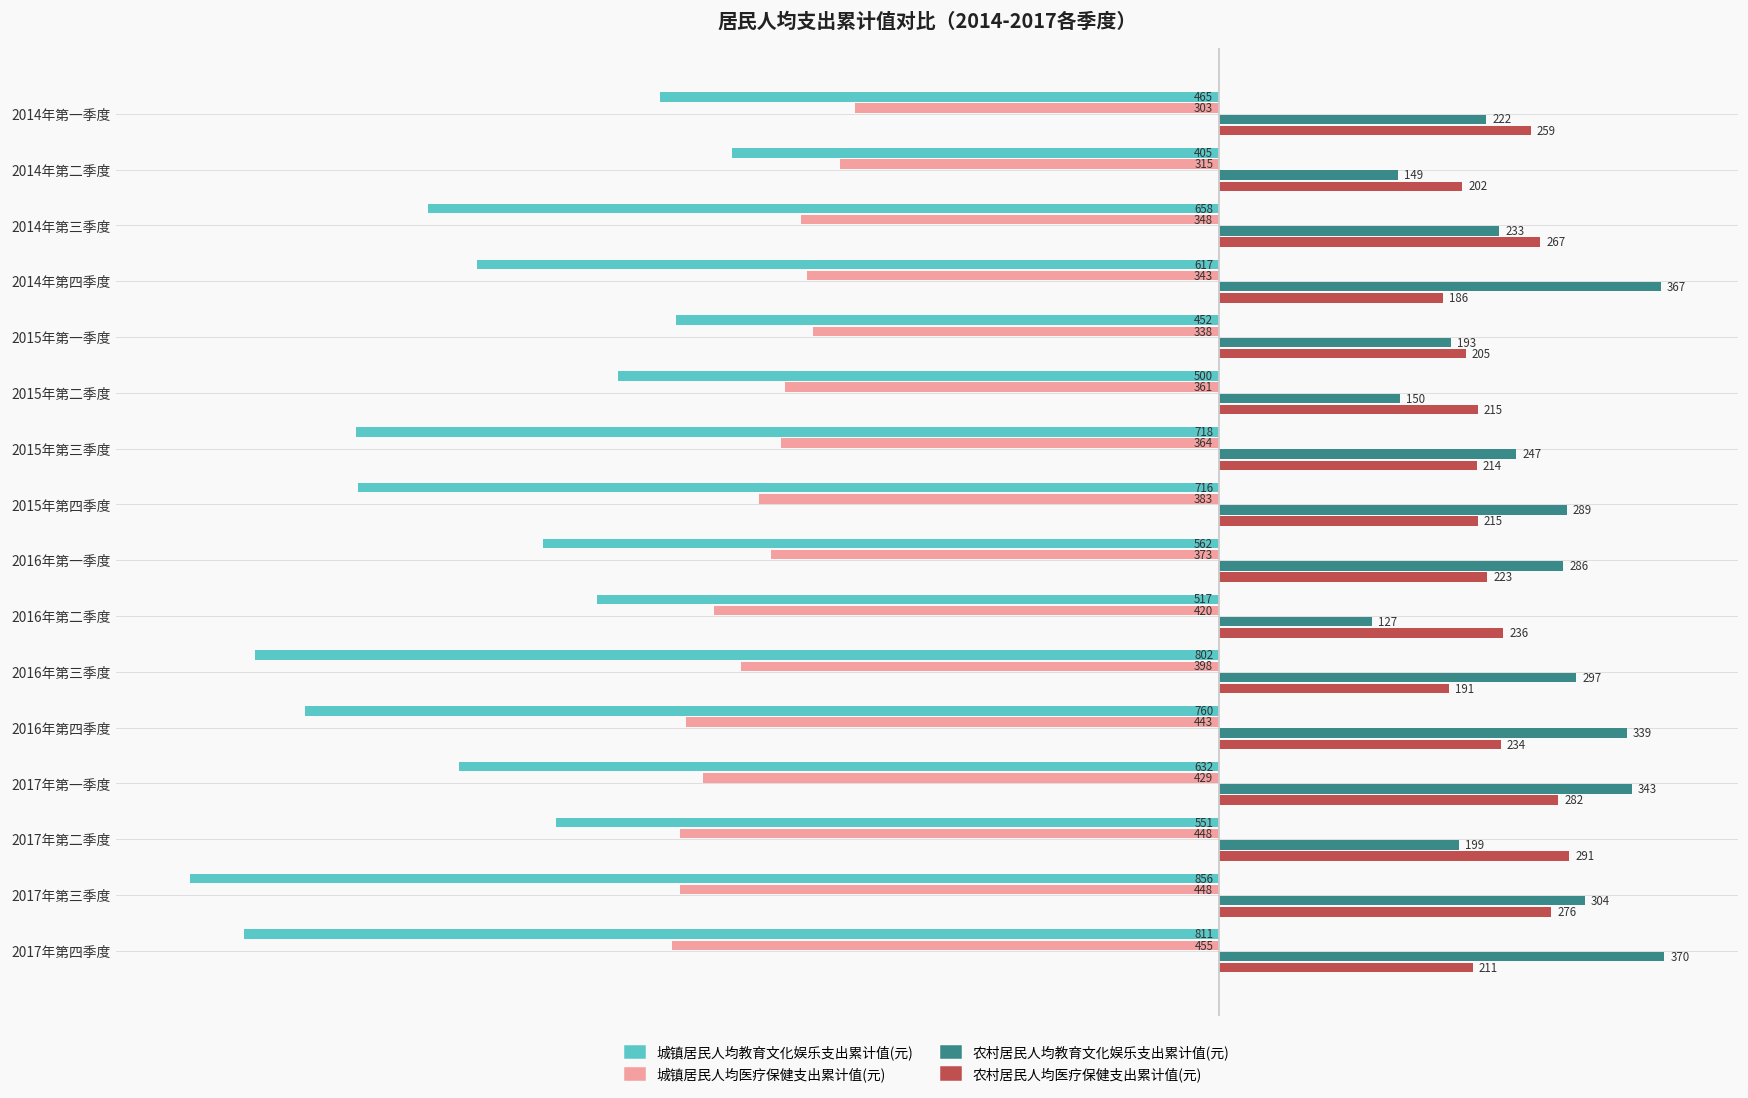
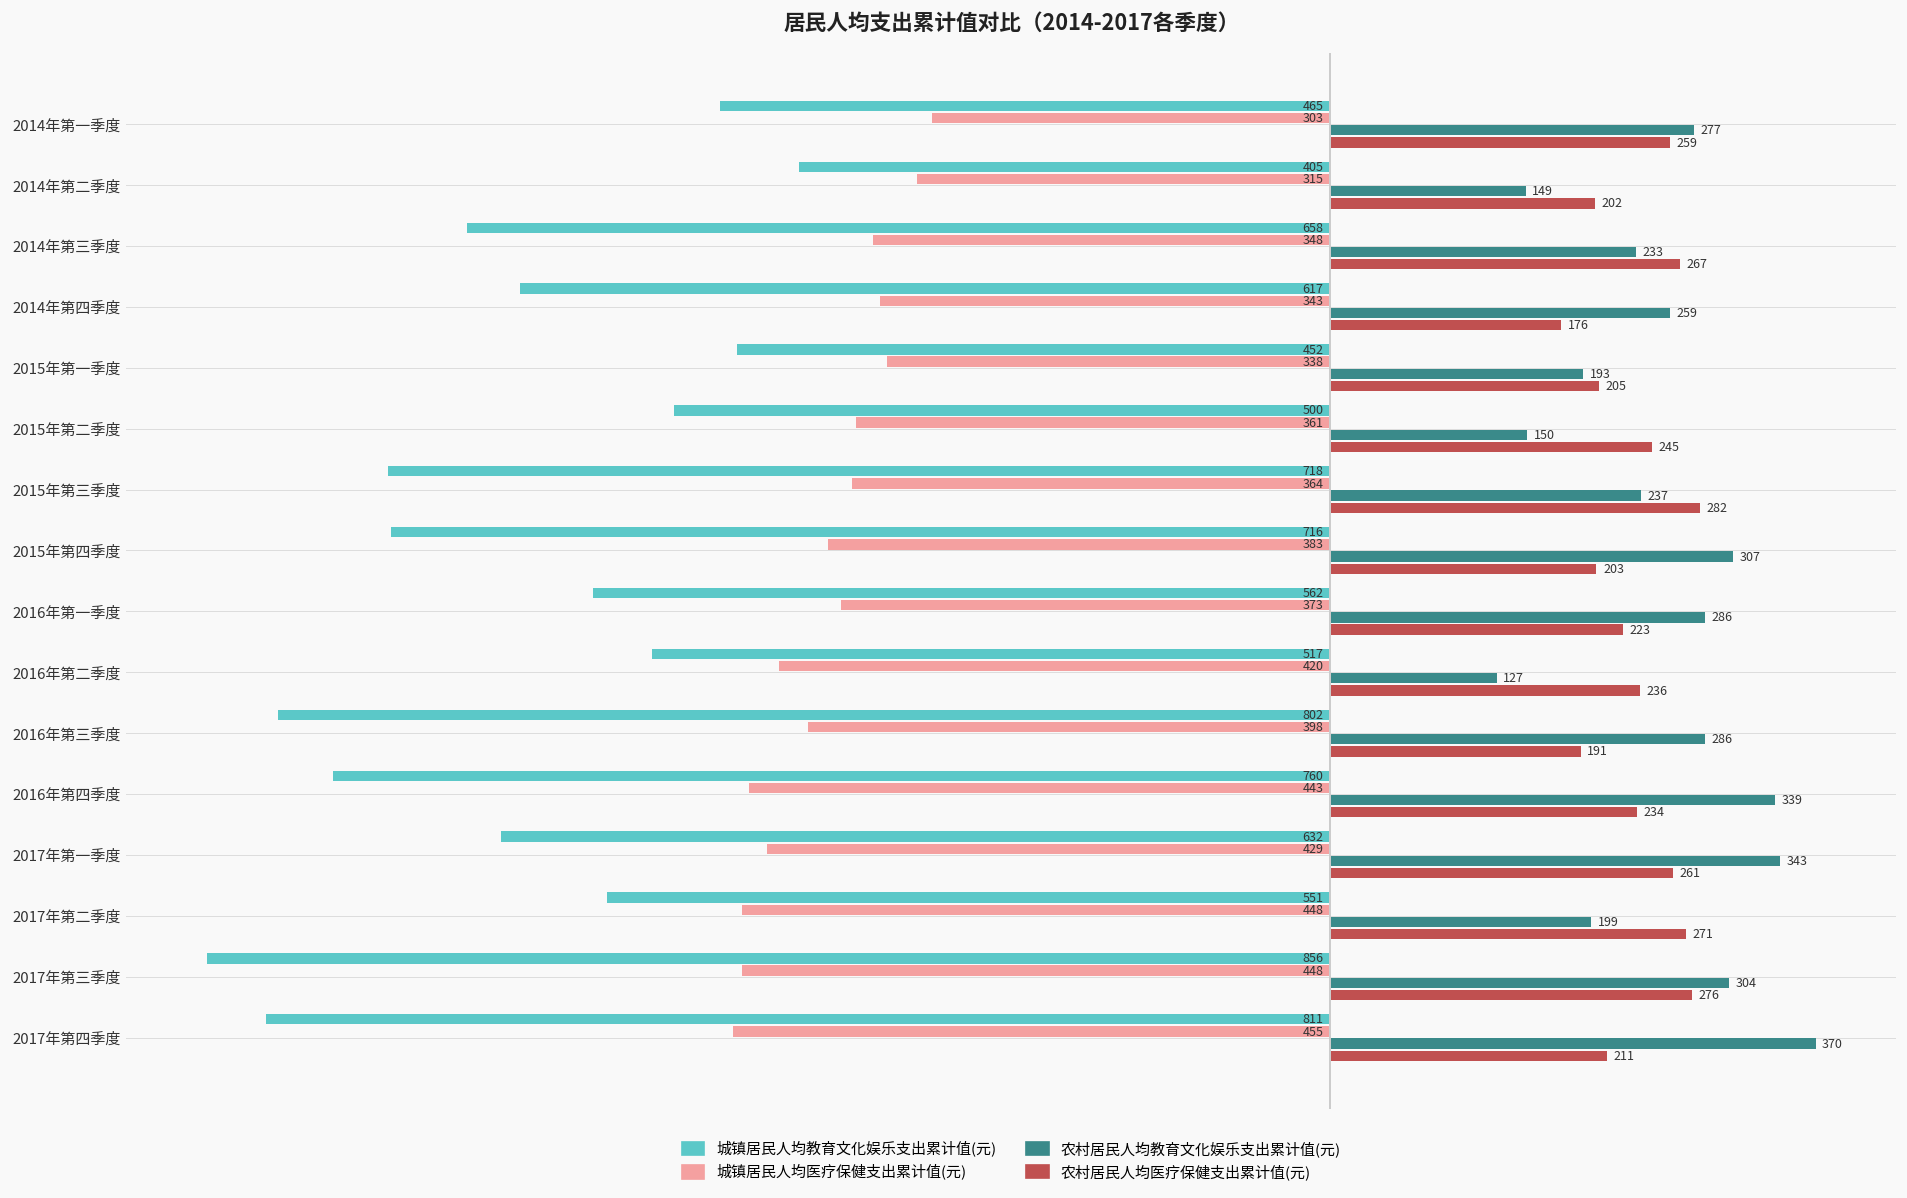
农村居民人均教育文化娱乐支出累计值(元), 2014年第一季度: 222 -> 277
农村居民人均教育文化娱乐支出累计值(元), 2014年第四季度: 367 -> 259
农村居民人均医疗保健支出累计值(元), 2014年第四季度: 186 -> 176
农村居民人均医疗保健支出累计值(元), 2015年第二季度: 215 -> 245
农村居民人均教育文化娱乐支出累计值(元), 2015年第三季度: 247 -> 237
农村居民人均医疗保健支出累计值(元), 2015年第三季度: 214 -> 282
农村居民人均教育文化娱乐支出累计值(元), 2015年第四季度: 289 -> 307
农村居民人均医疗保健支出累计值(元), 2015年第四季度: 215 -> 203
农村居民人均教育文化娱乐支出累计值(元), 2016年第三季度: 297 -> 286
农村居民人均医疗保健支出累计值(元), 2017年第一季度: 282 -> 261
农村居民人均医疗保健支出累计值(元), 2017年第二季度: 291 -> 271
